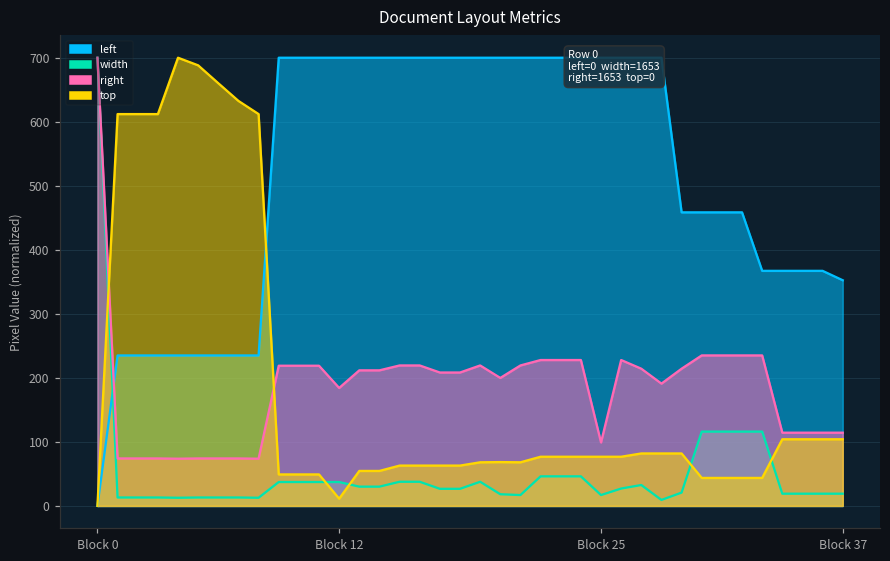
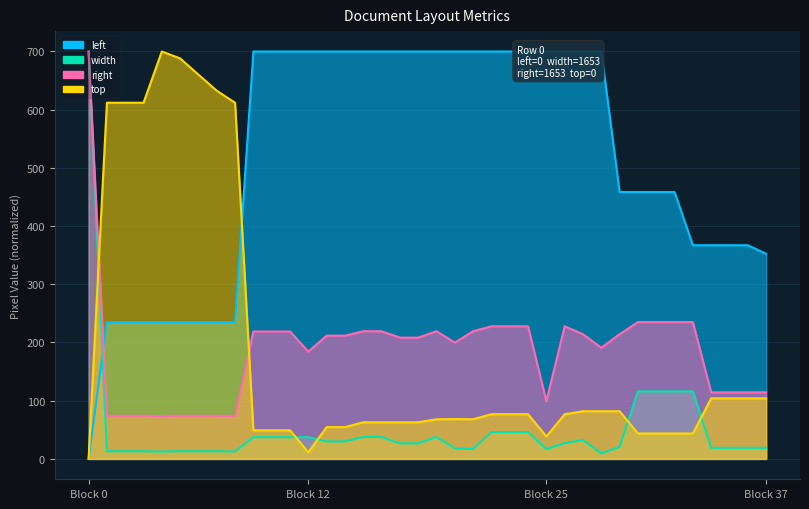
top, Block 25: 80 -> 40
